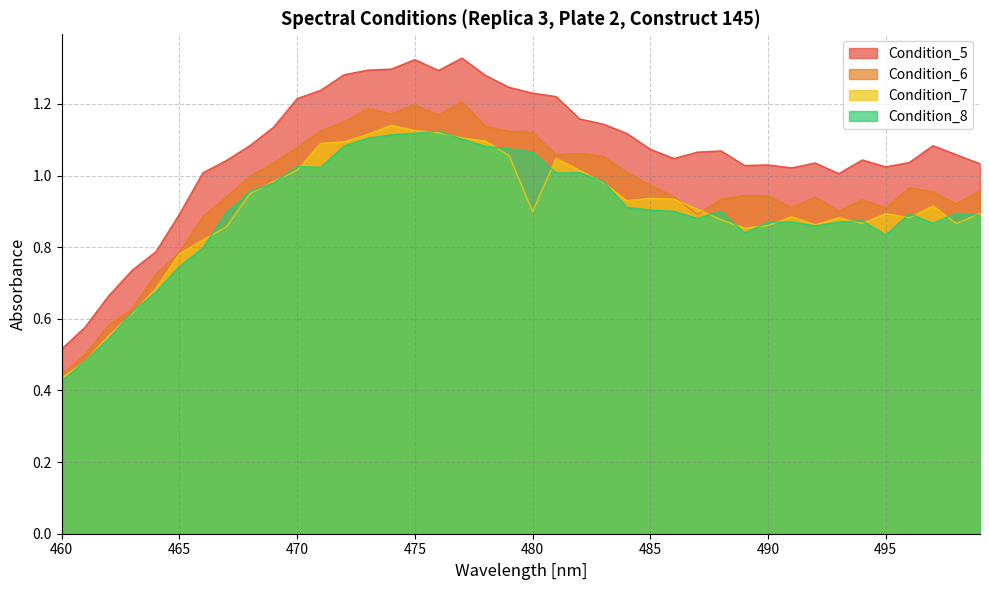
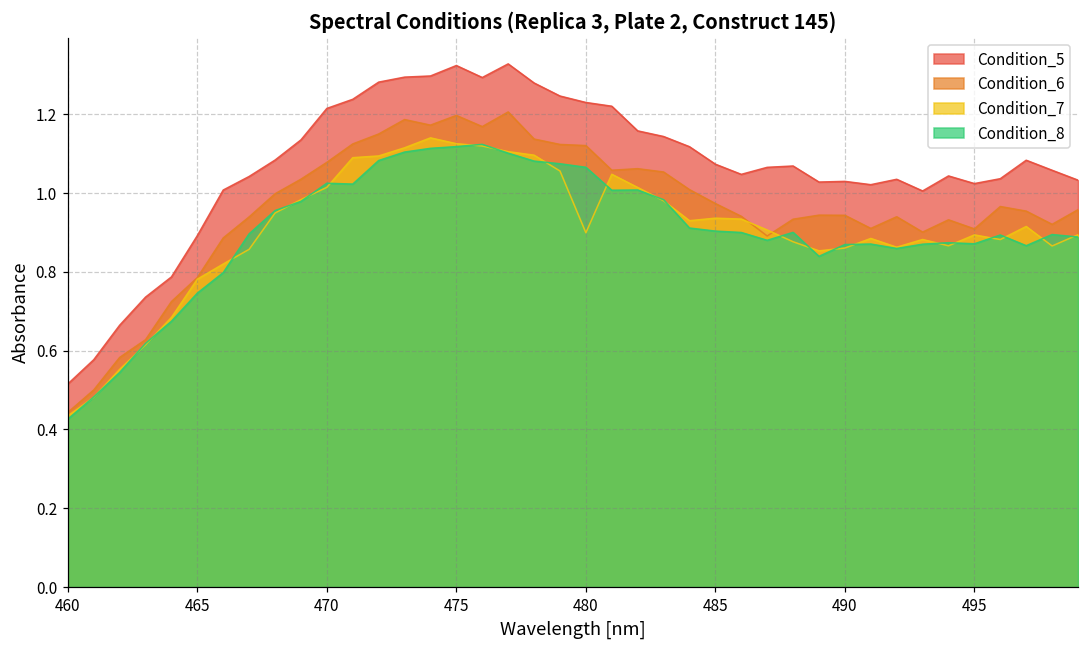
Condition_8, 495: 0.83 -> 0.87
